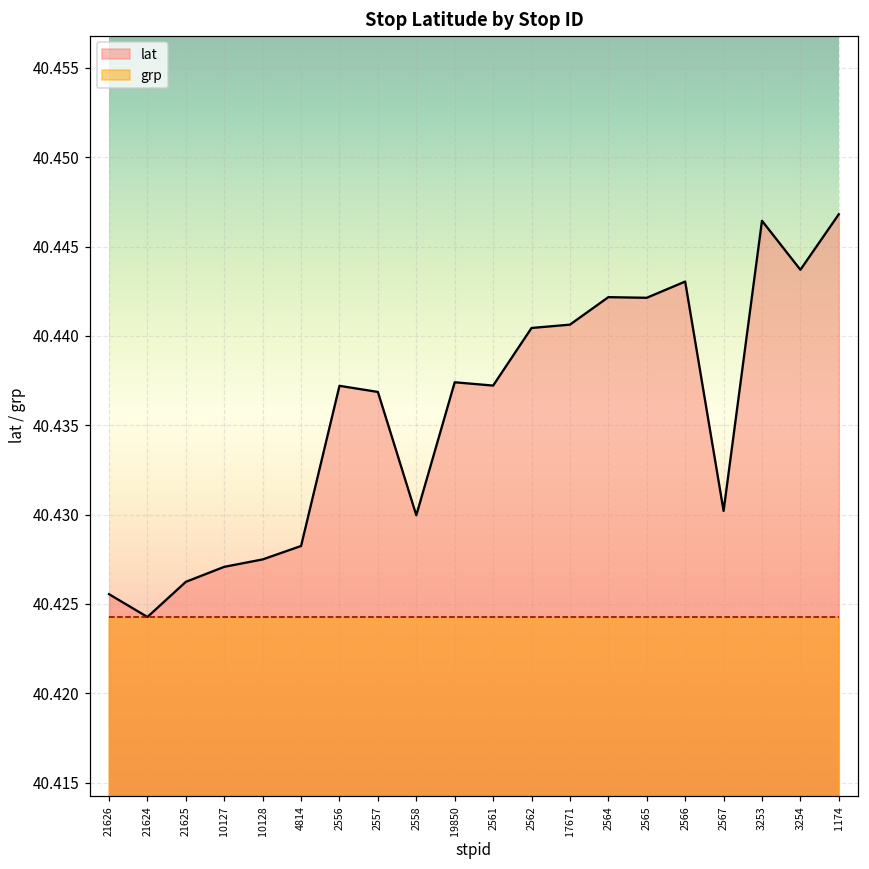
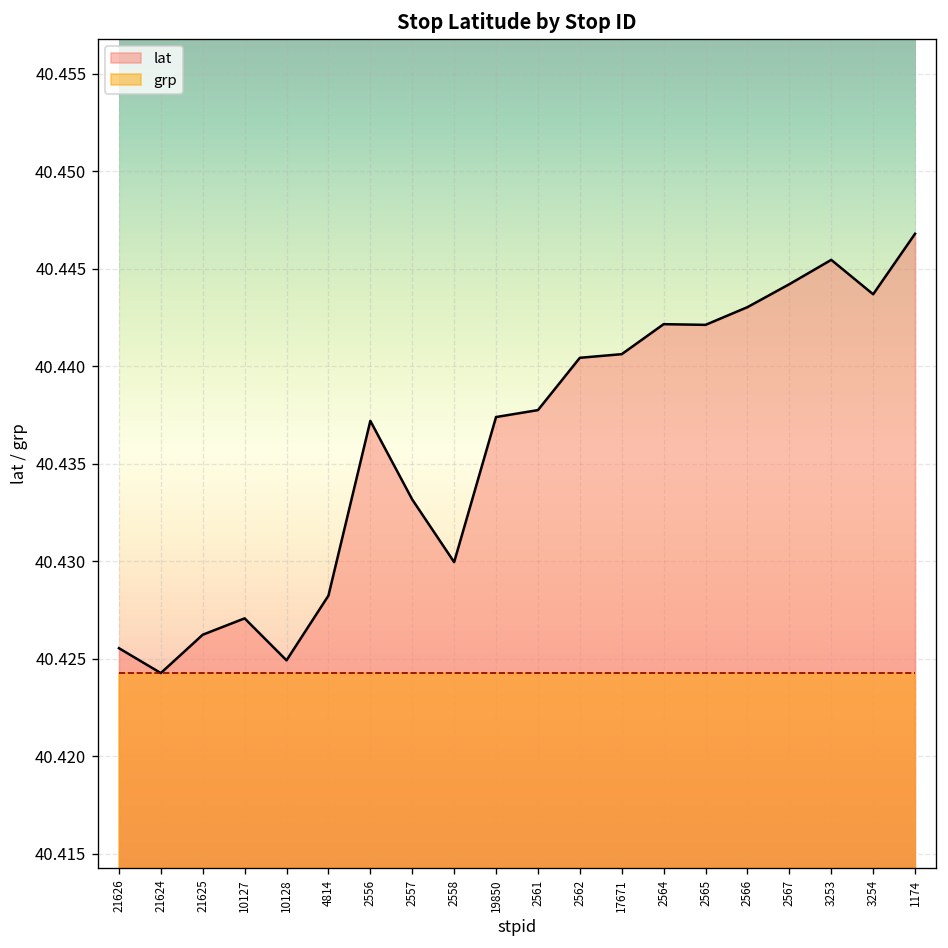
lat, 10128: 40.4275 -> 40.4249
lat, 2557: 40.4369 -> 40.4332
lat, 2561: 40.4372 -> 40.4378
lat, 2567: 40.4302 -> 40.4442
lat, 3253: 40.4464 -> 40.4455
